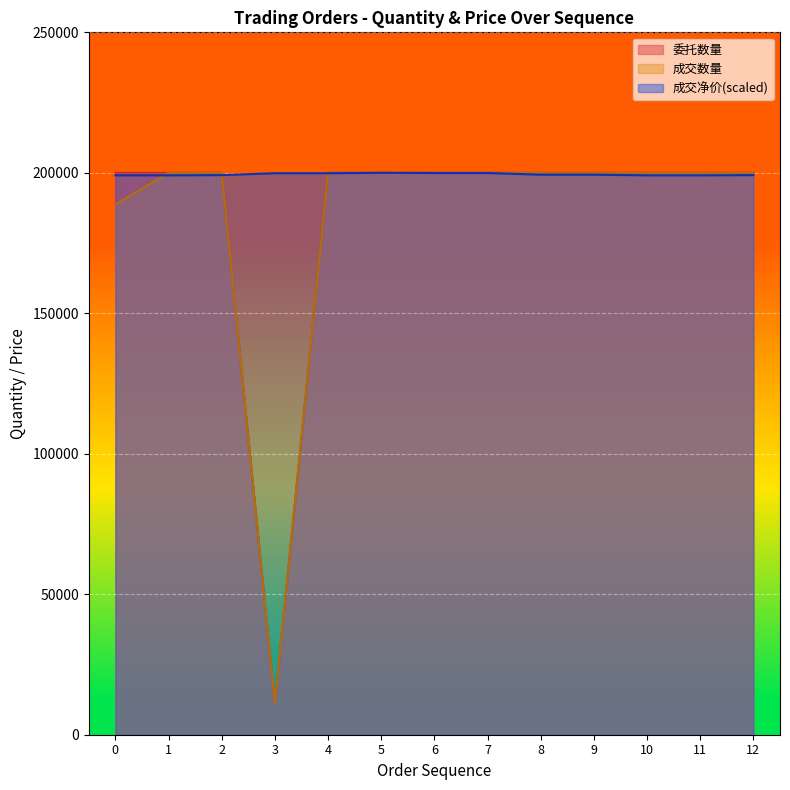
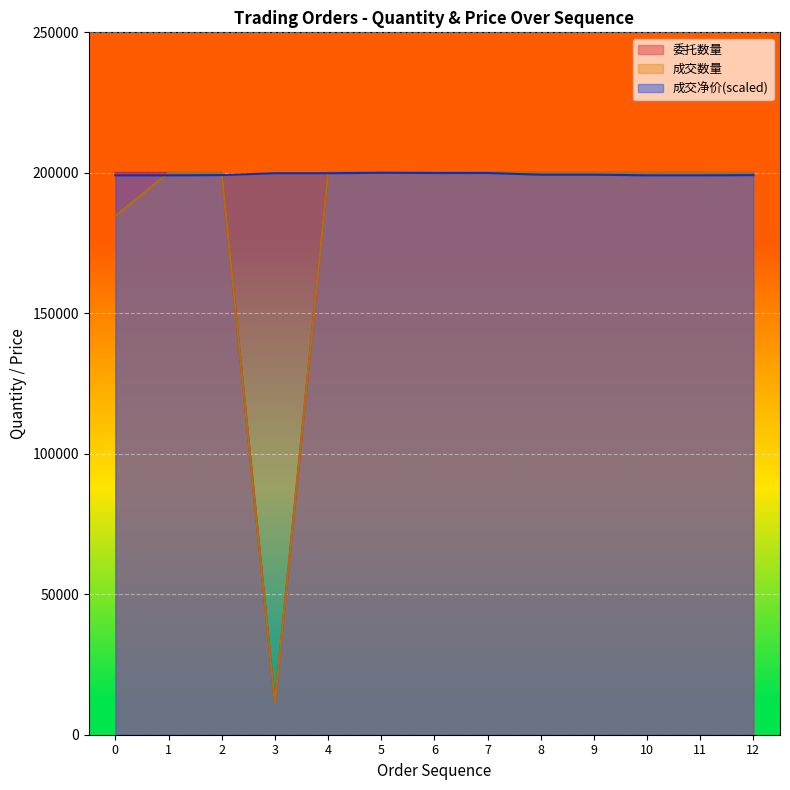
成交数量, 0: 189000 -> 185000
